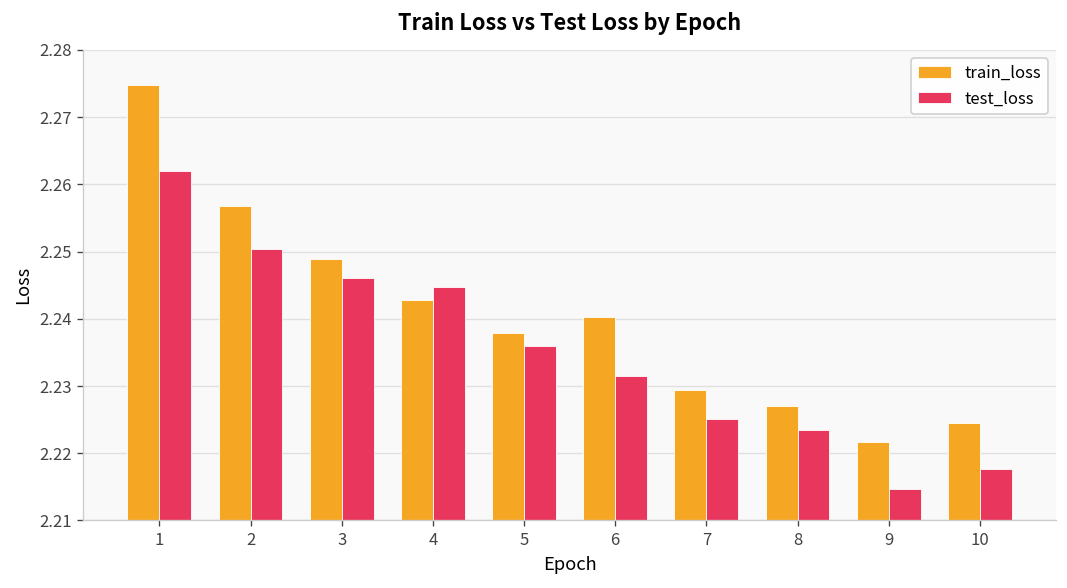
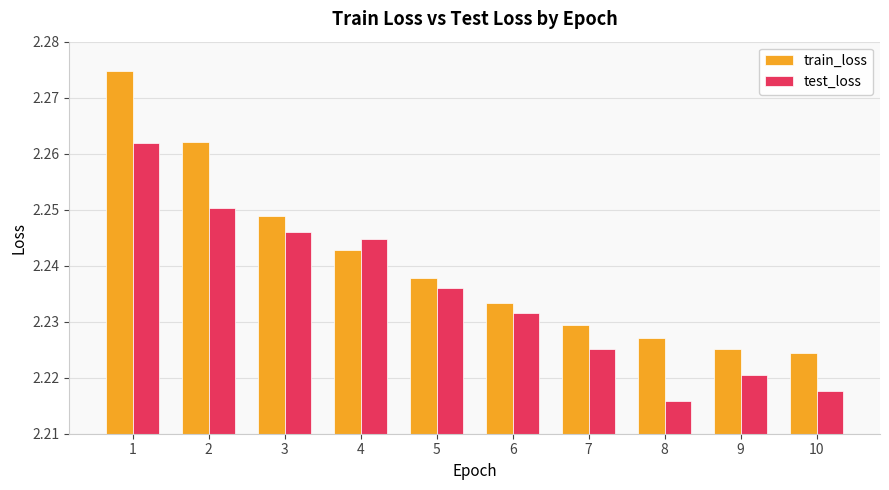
train_loss, 2: 2.257 -> 2.262
train_loss, 6: 2.240 -> 2.233
test_loss, 8: 2.223 -> 2.216
train_loss, 9: 2.222 -> 2.225
test_loss, 9: 2.215 -> 2.220
